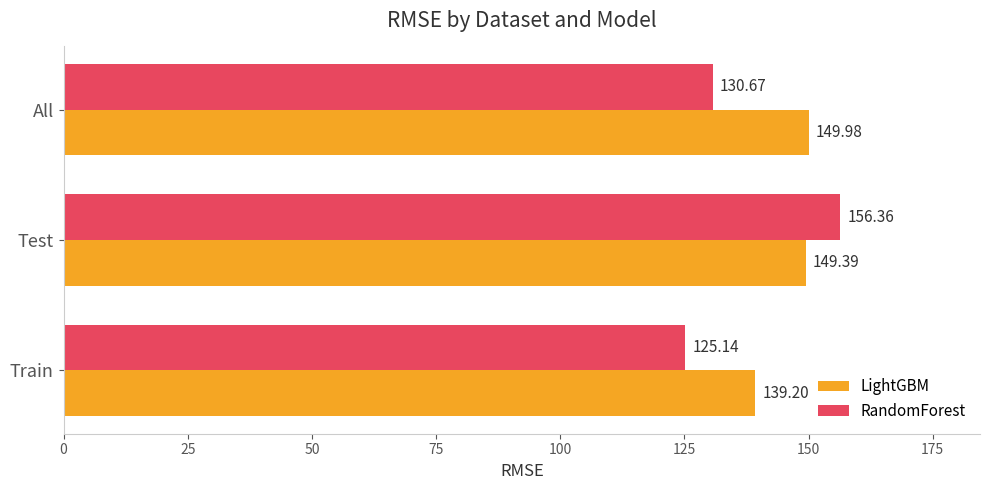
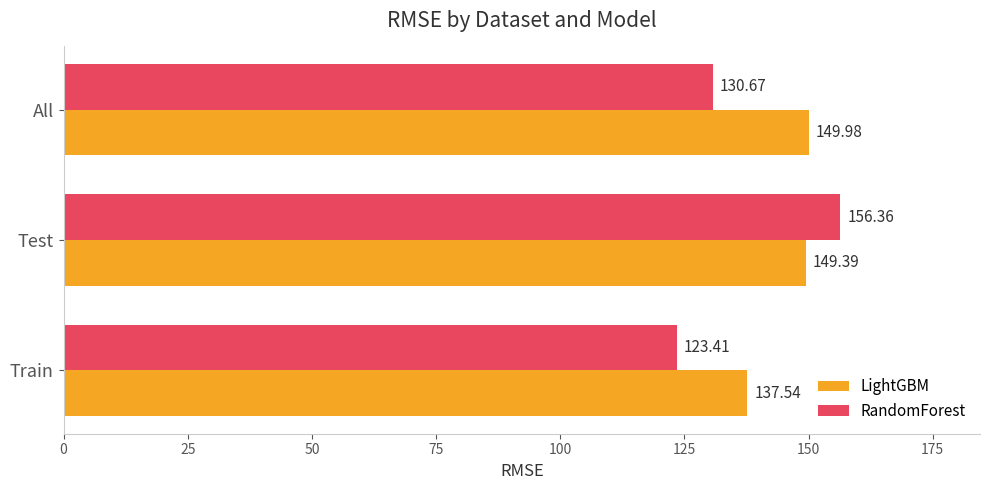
RandomForest, Train: 125.14 -> 123.41
LightGBM, Train: 139.20 -> 137.54
